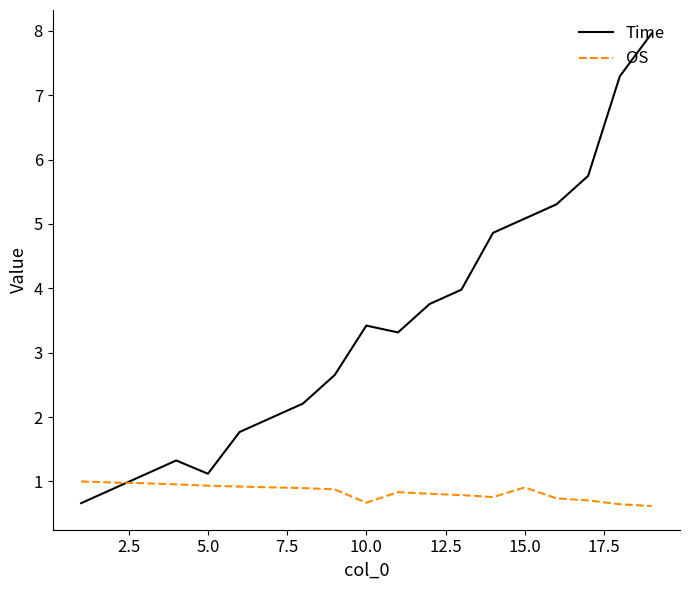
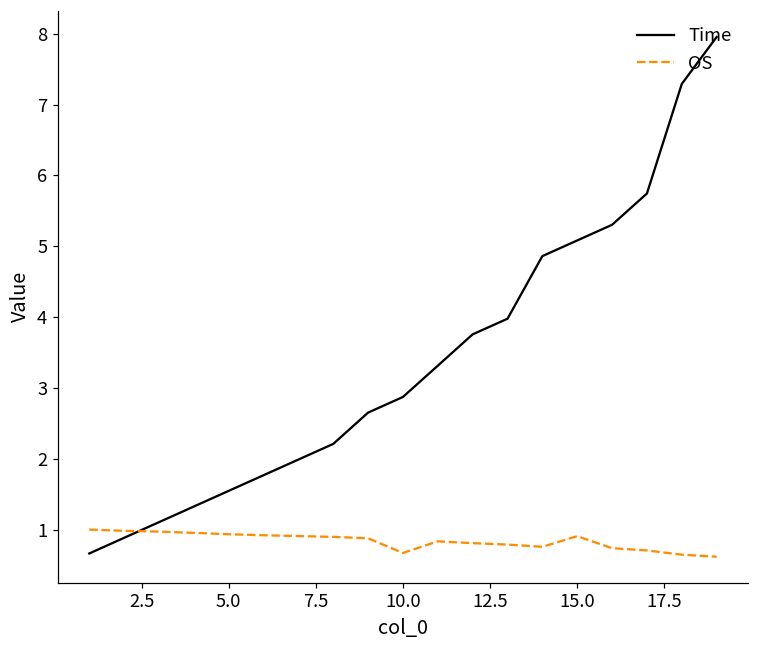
Time, 5.0: 1.1 -> 1.5
Time, 10.0: 3.4 -> 2.9
